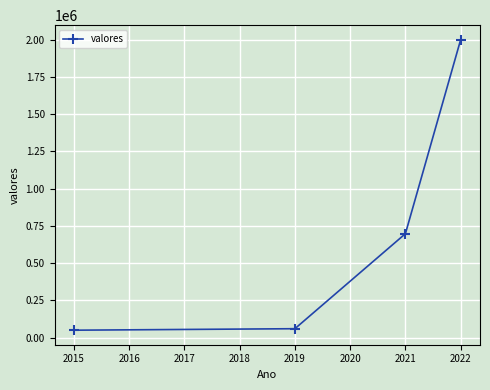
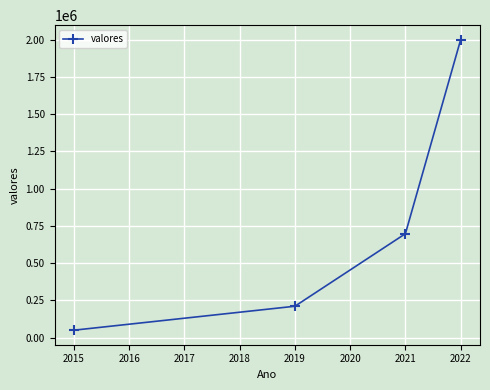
2019: 60000 -> 210000
